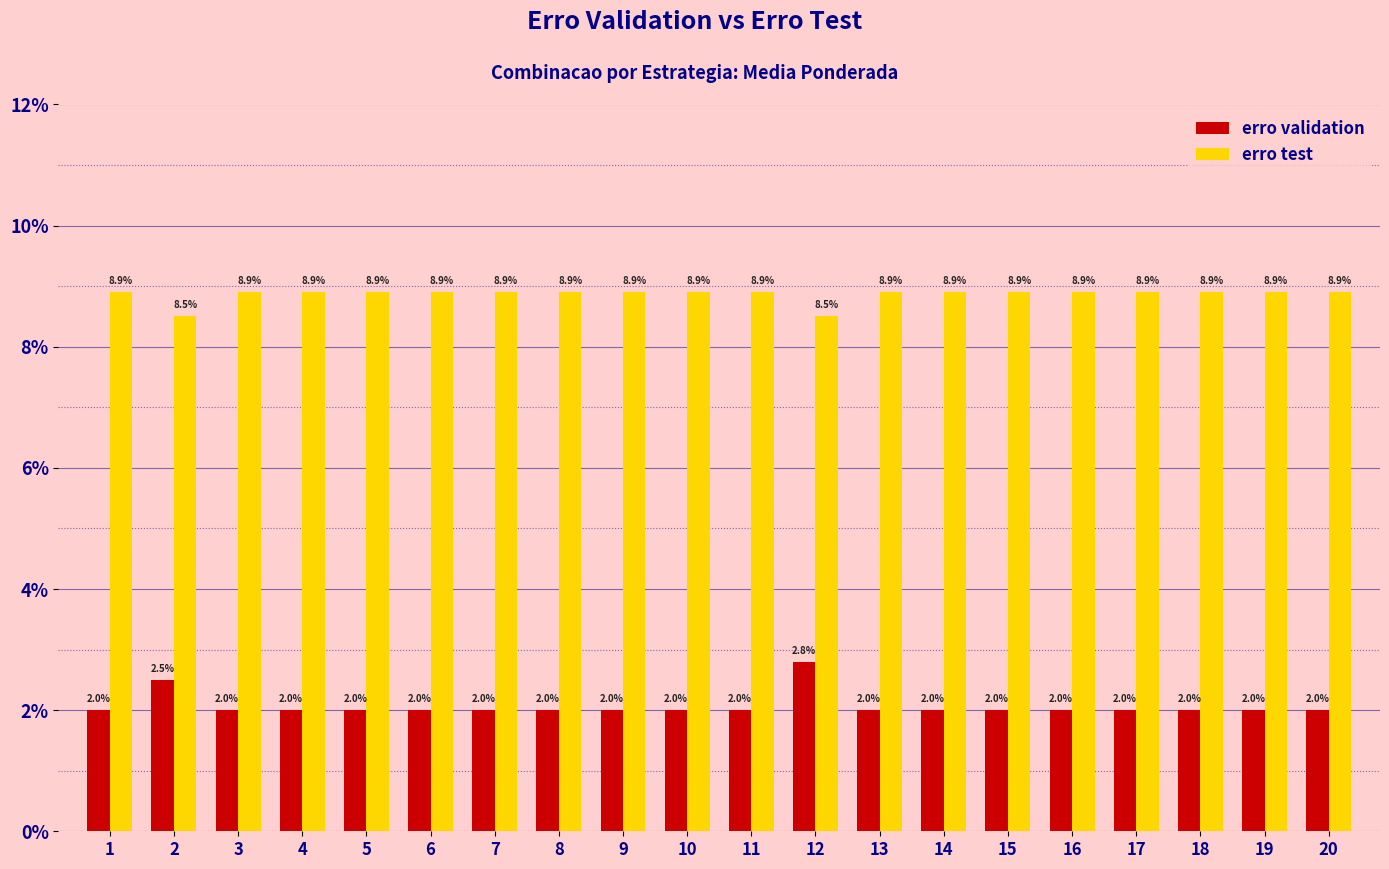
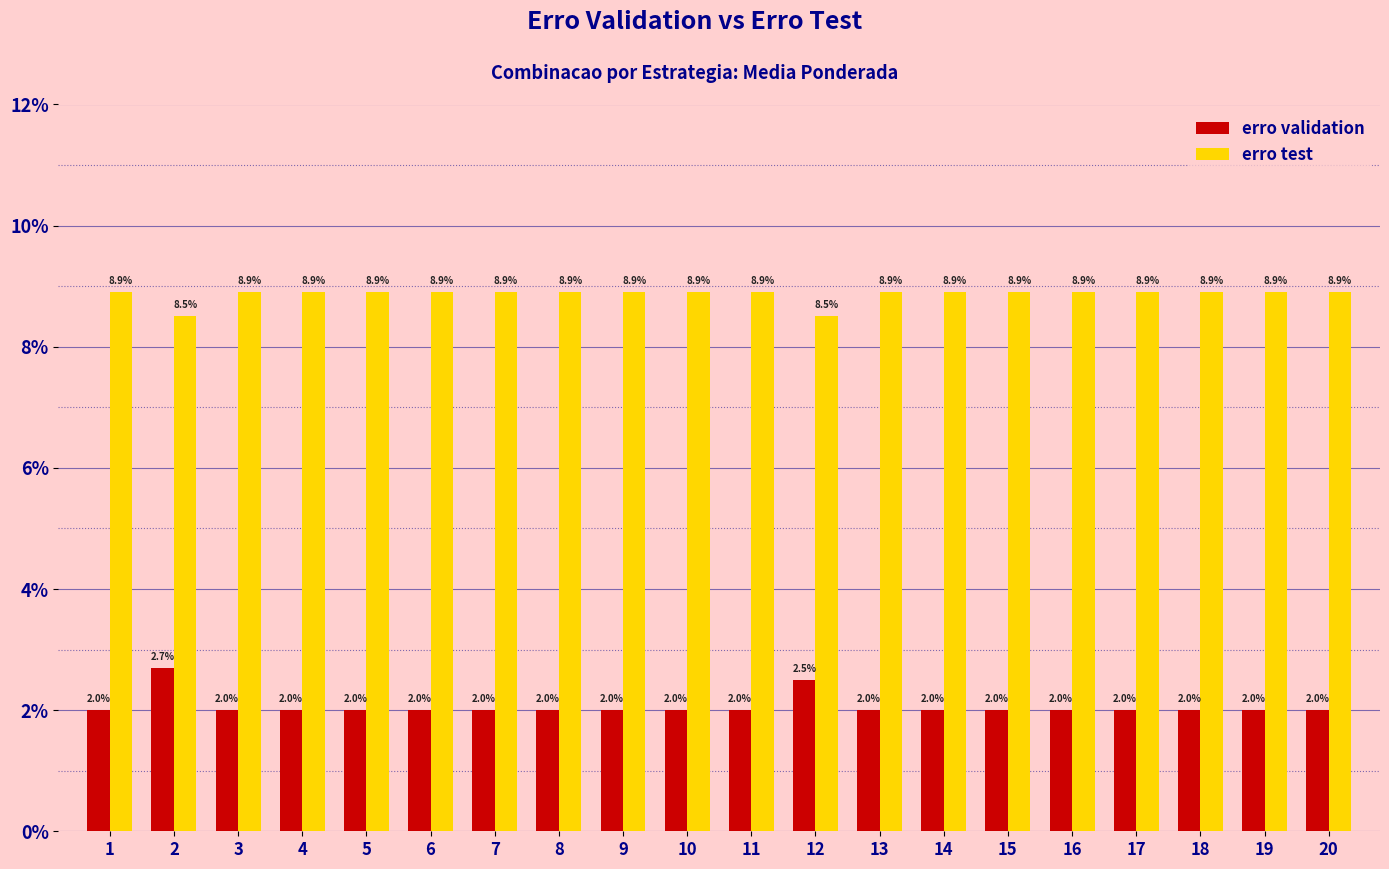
erro validation, 2: 2.5% -> 2.7%
erro validation, 12: 2.8% -> 2.5%
